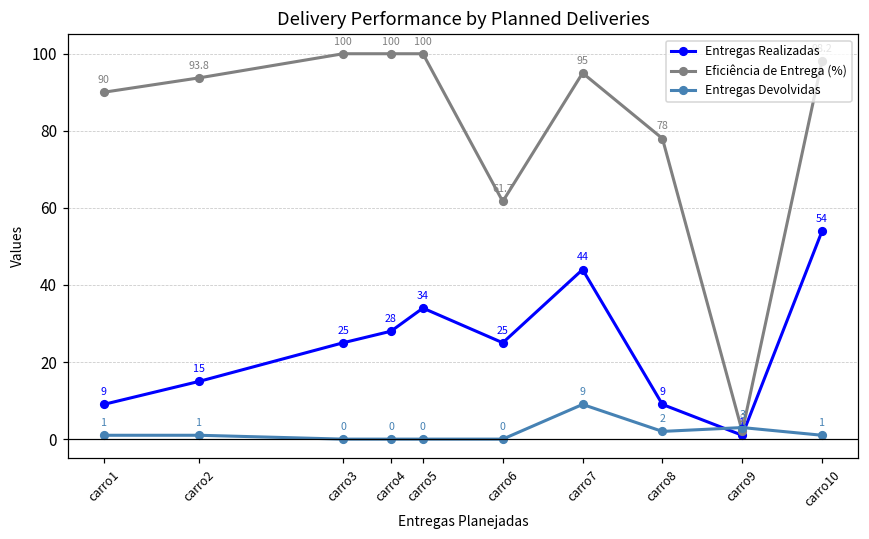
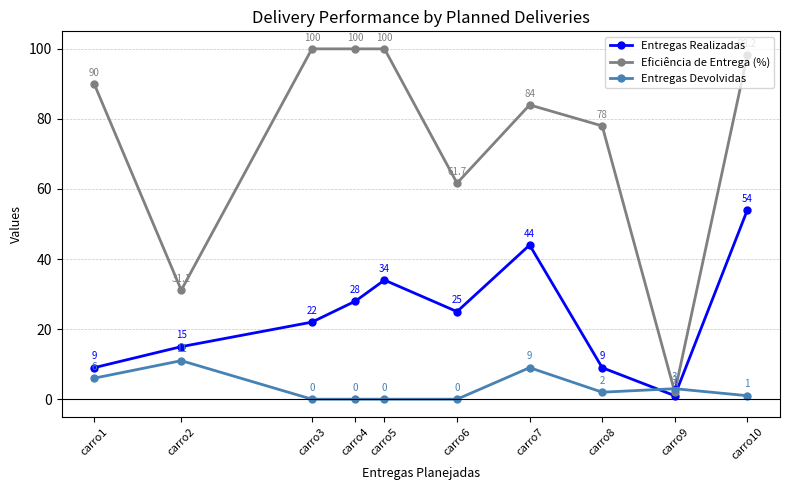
Entregas Devolvidas, carro1: 1 -> 6
Eficiência de Entrega (%), carro2: 93.8 -> 31.1
Entregas Devolvidas, carro2: 1 -> 11
Entregas Realizadas, carro3: 25 -> 22
Eficiência de Entrega (%), carro7: 95 -> 84
